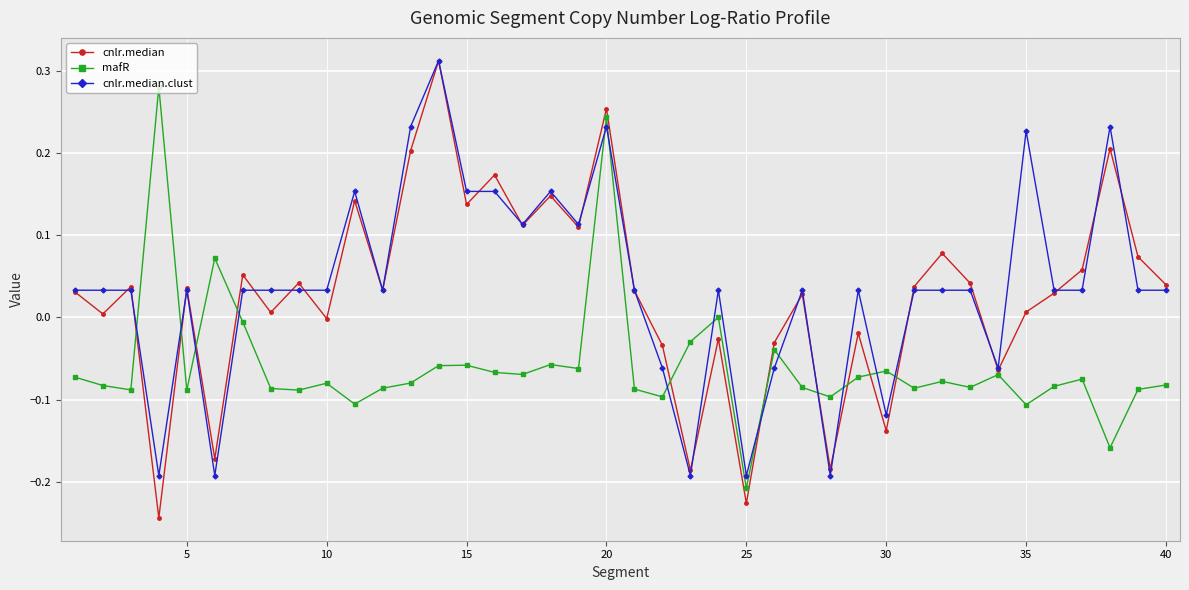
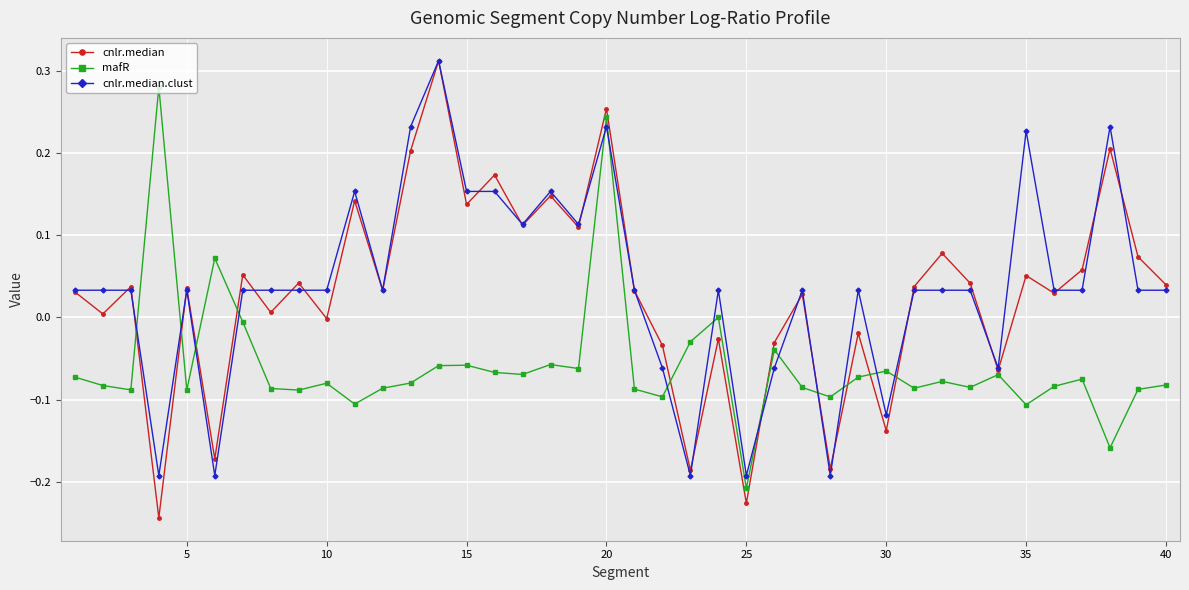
cnlr.median, 35: 0.01 -> 0.05
